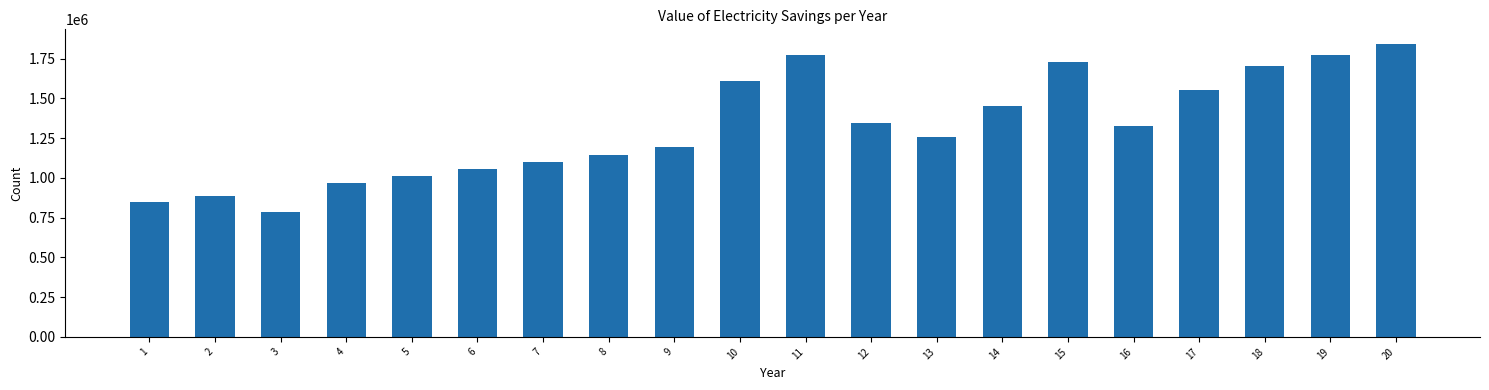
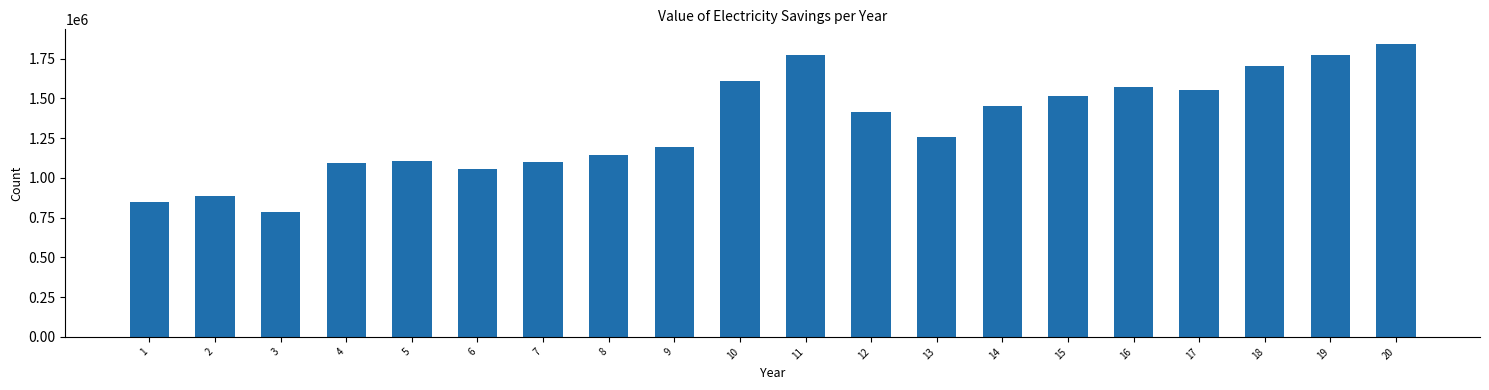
4: 970000 -> 1090000
5: 1010000 -> 1100000
12: 1340000 -> 1410000
15: 1730000 -> 1510000
16: 1330000 -> 1570000
